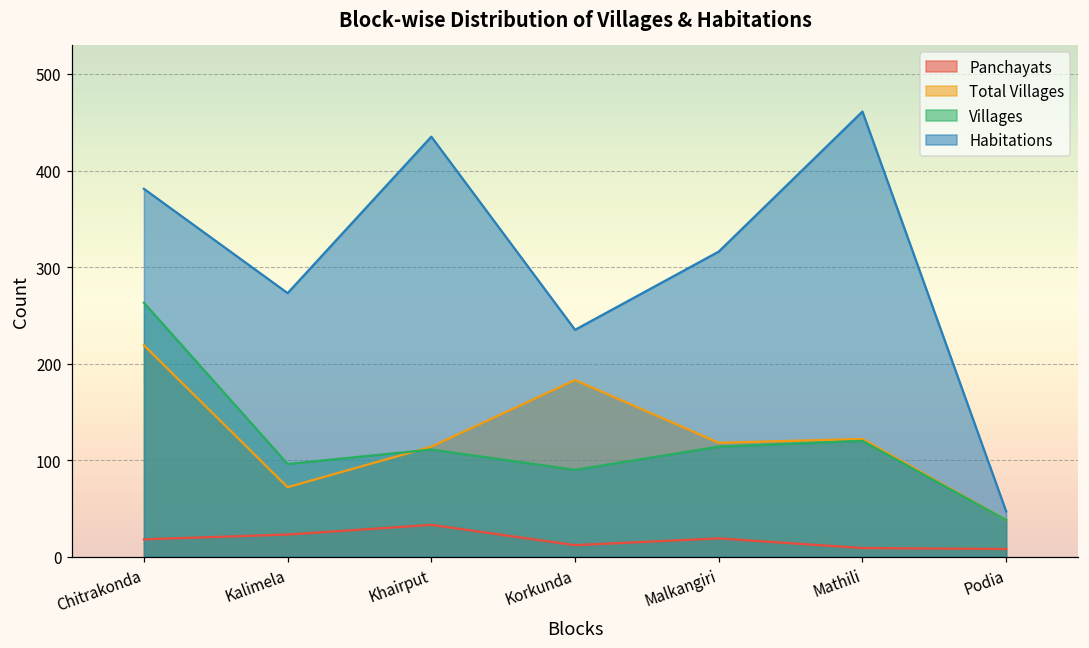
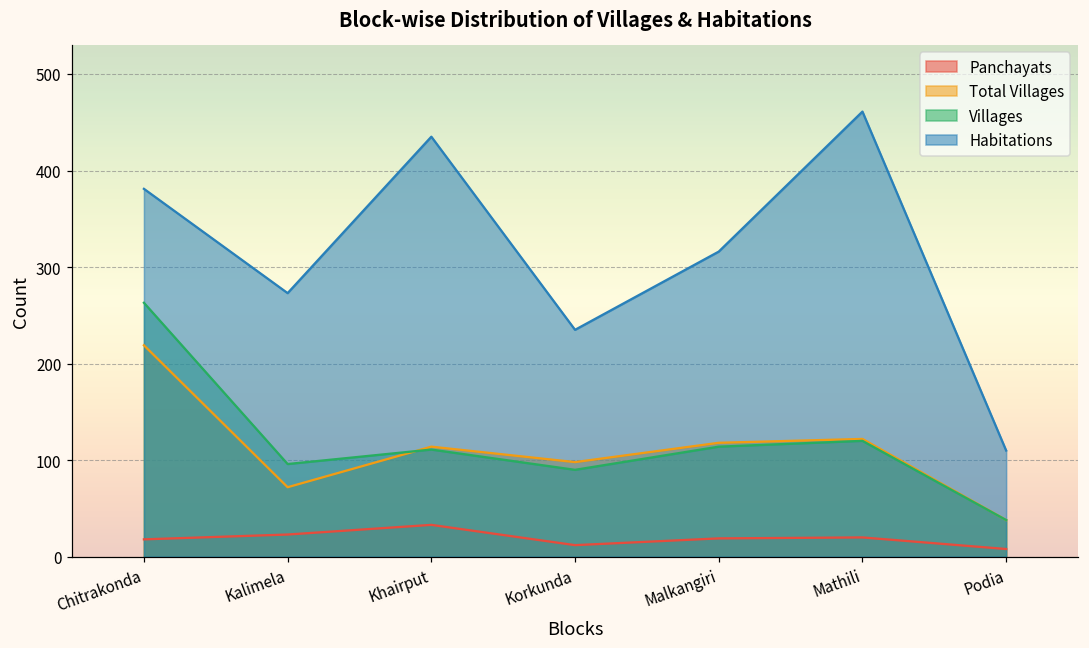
Total Villages, Korkunda: 180 -> 100
Panchayats, Mathili: 10 -> 20
Habitations, Podia: 50 -> 110
